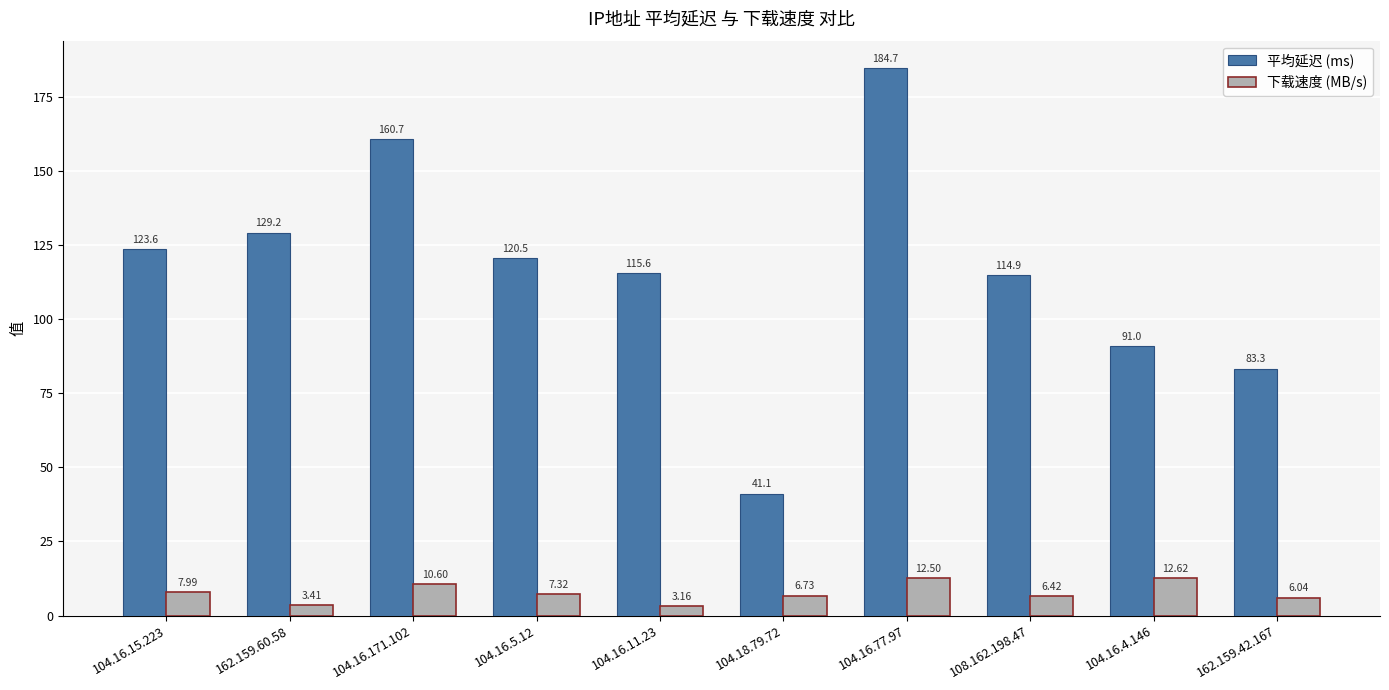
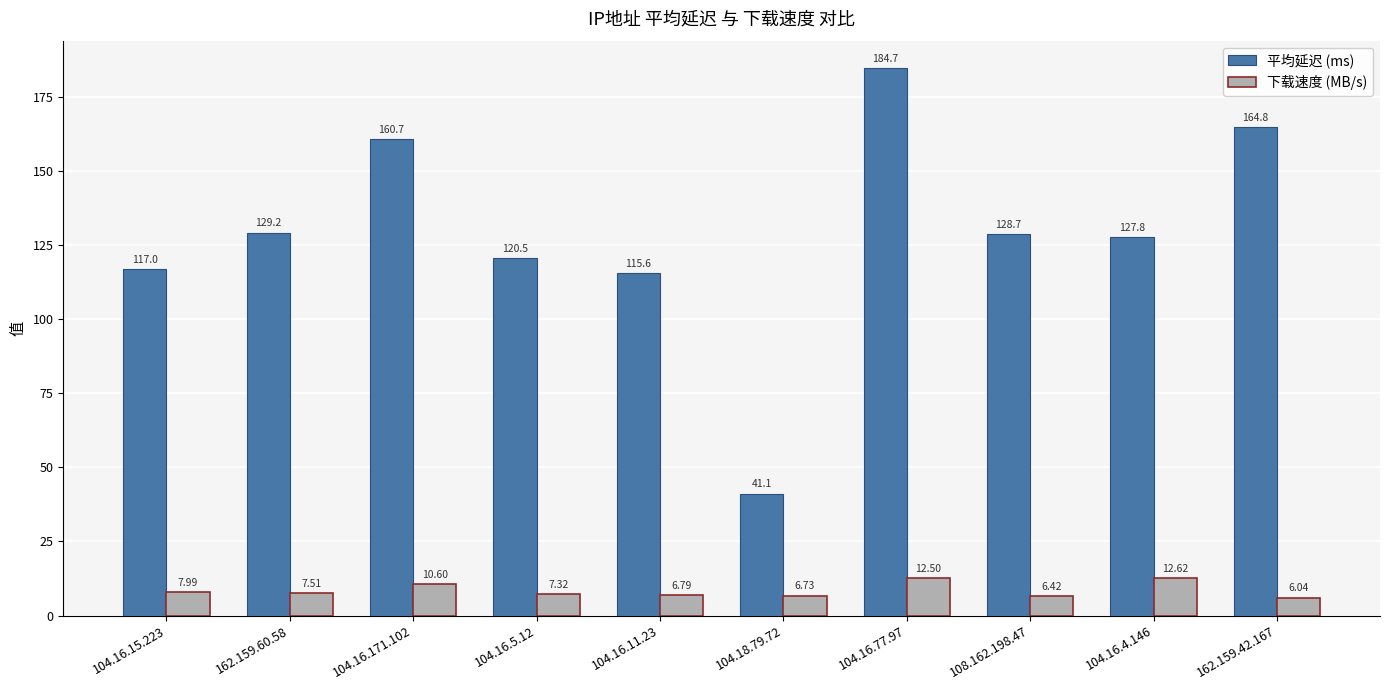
平均延迟 (ms), 104.16.15.223: 123.6 -> 117.0
下载速度 (MB/s), 162.159.60.58: 3.41 -> 7.51
下载速度 (MB/s), 104.16.11.23: 3.16 -> 6.79
平均延迟 (ms), 108.162.198.47: 114.9 -> 128.7
平均延迟 (ms), 104.16.4.146: 91.0 -> 127.8
平均延迟 (ms), 162.159.42.167: 83.3 -> 164.8
